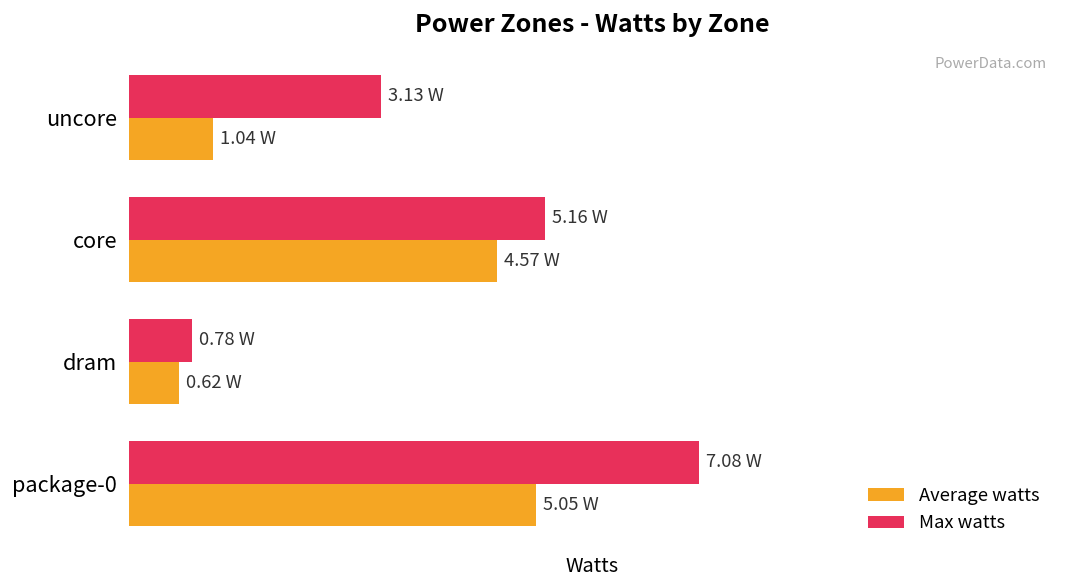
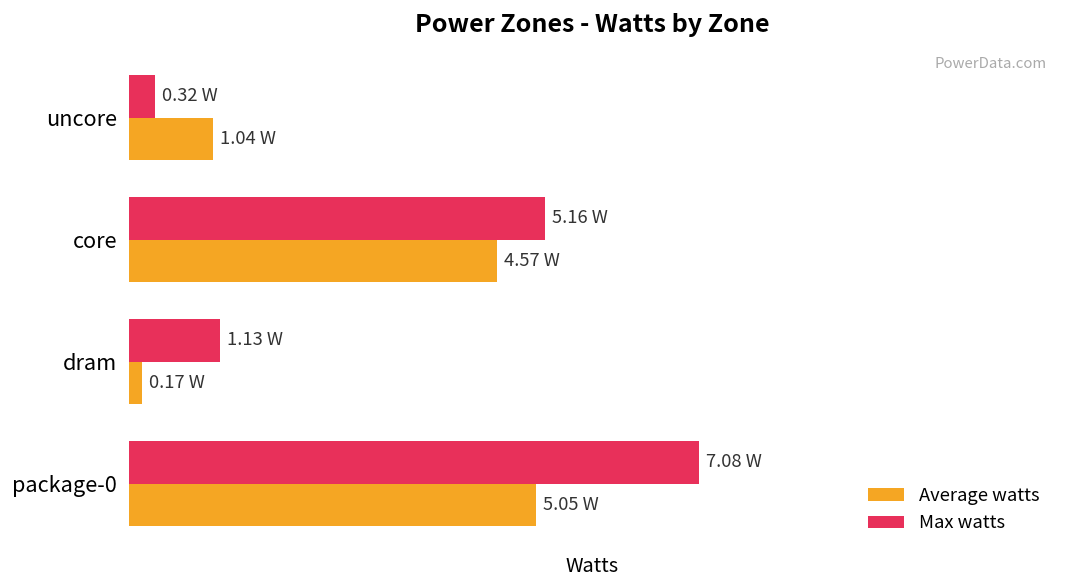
Max watts, uncore: 3.13 -> 0.32
Max watts, dram: 0.78 -> 1.13
Average watts, dram: 0.62 -> 0.17
